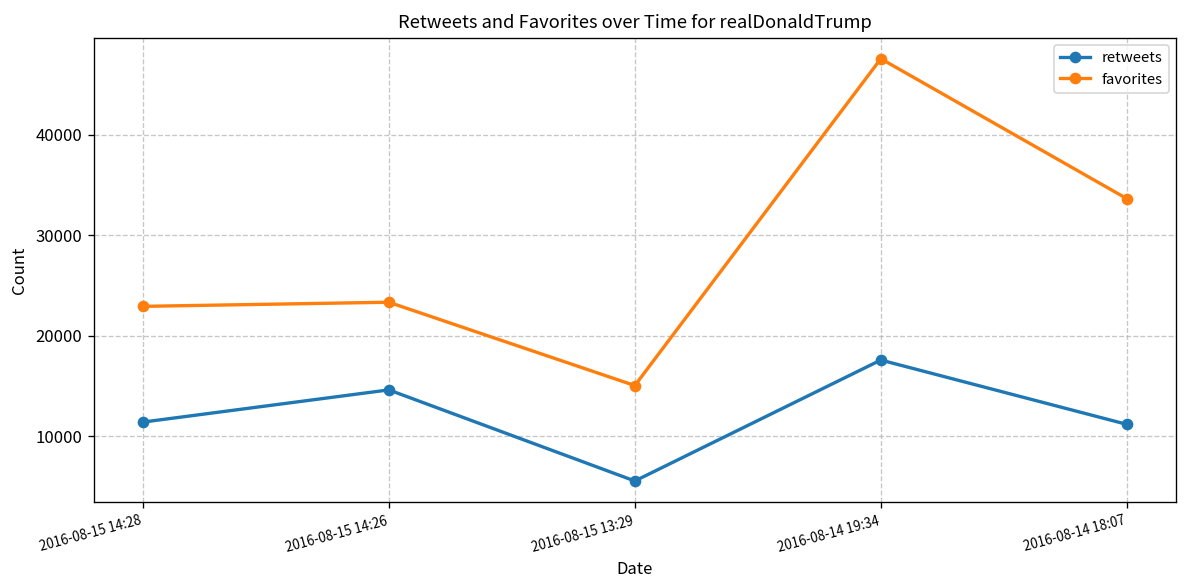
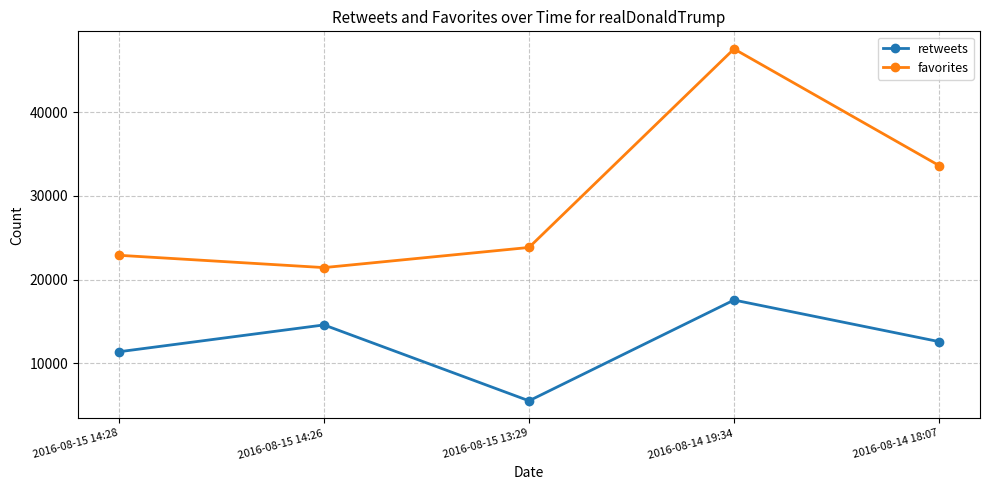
favorites, 2016-08-15 14:26: 23000 -> 21000
favorites, 2016-08-15 13:29: 15000 -> 24000
retweets, 2016-08-14 18:07: 11000 -> 13000
